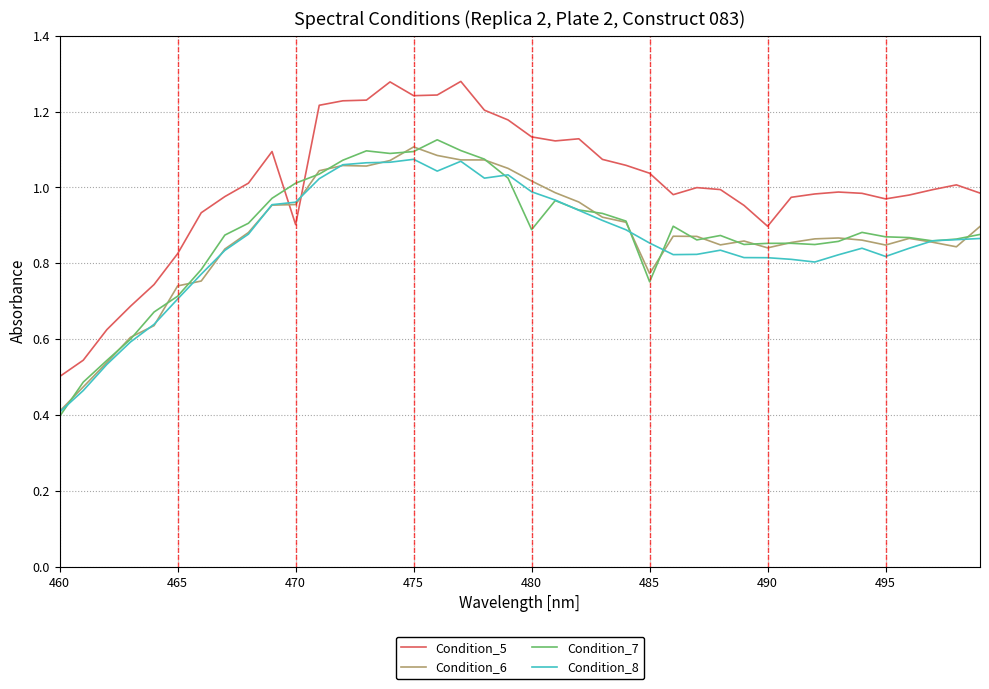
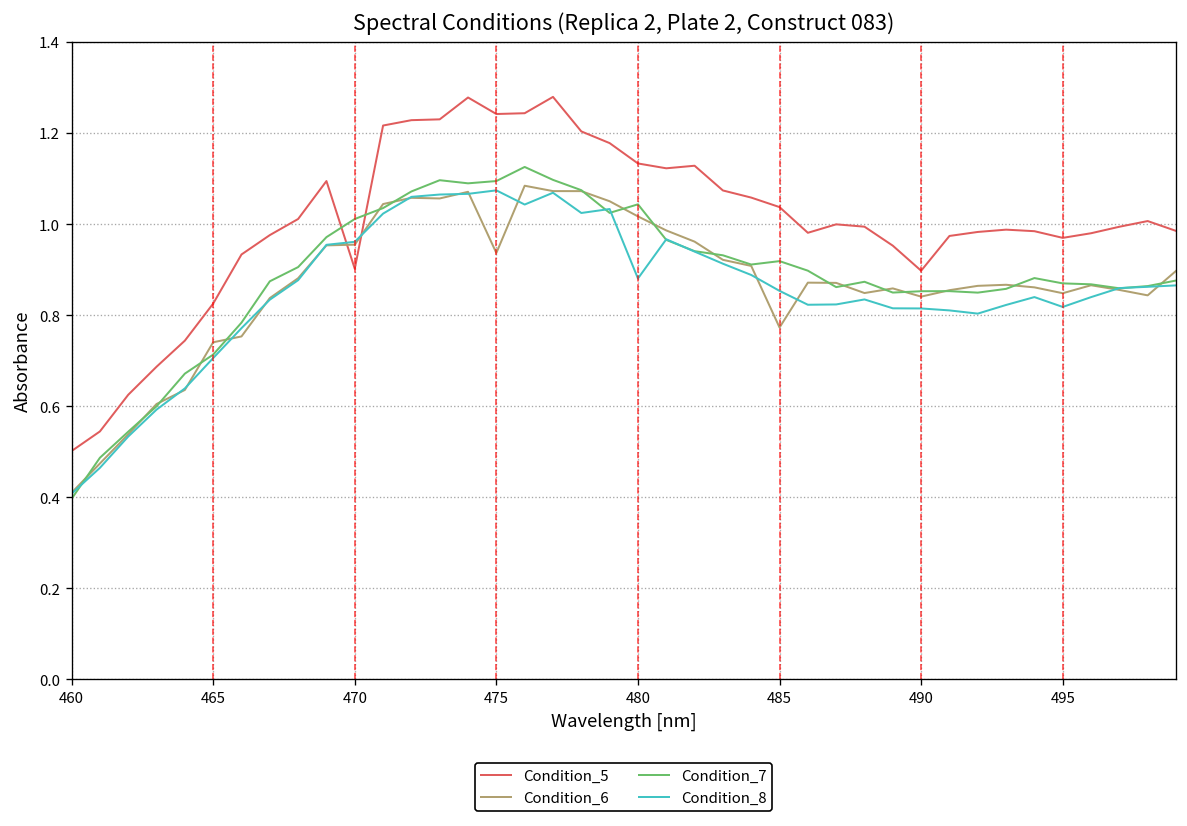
Condition_6, 475: 1.11 -> 0.94
Condition_7, 480: 0.89 -> 1.04
Condition_8, 480: 0.99 -> 0.88
Condition_7, 485: 0.75 -> 0.92
